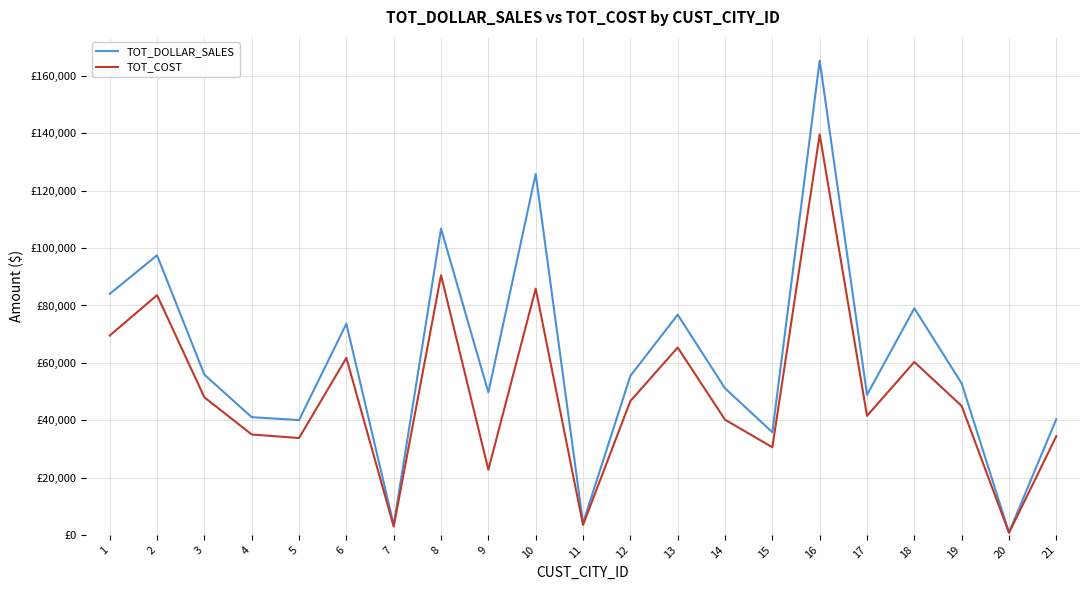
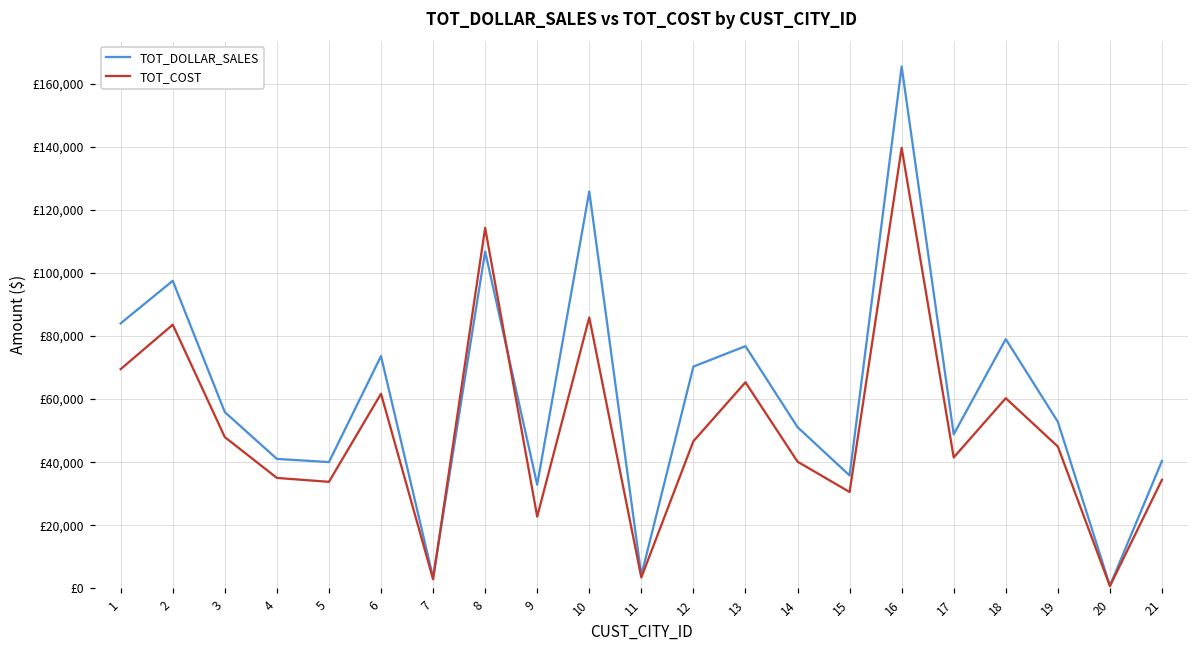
TOT_COST, 8: £91,000 -> £114,000
TOT_DOLLAR_SALES, 9: £50,000 -> £33,000
TOT_DOLLAR_SALES, 12: £55,000 -> £70,000
